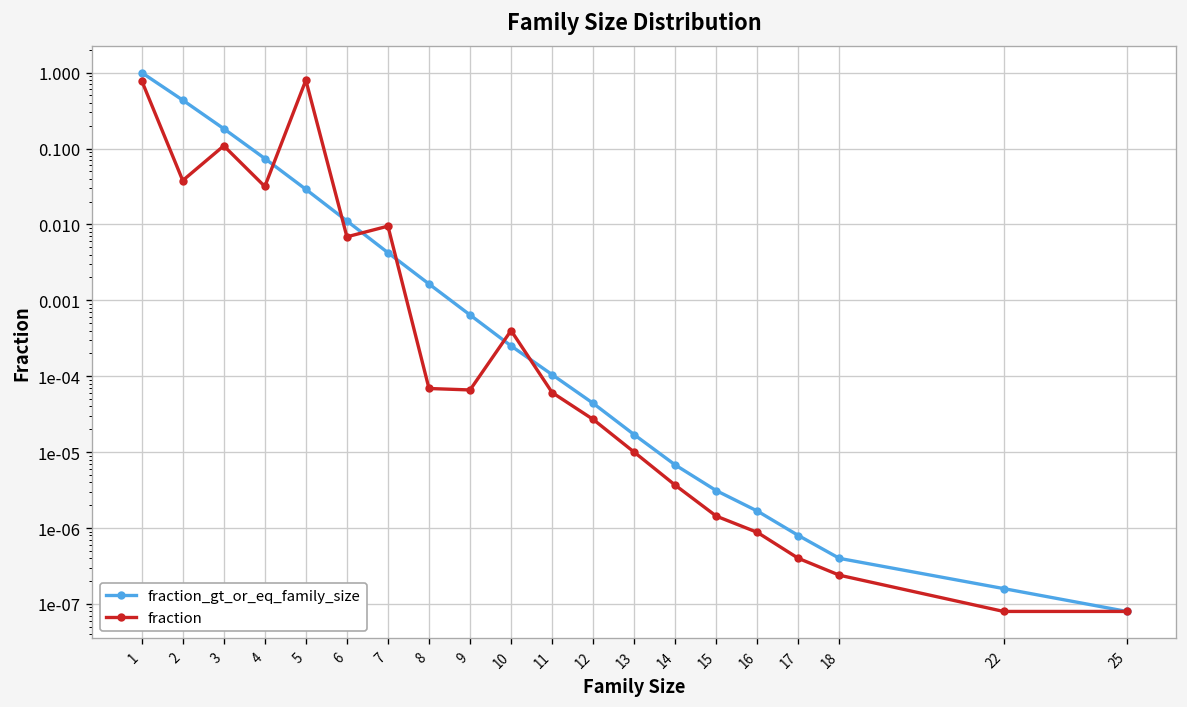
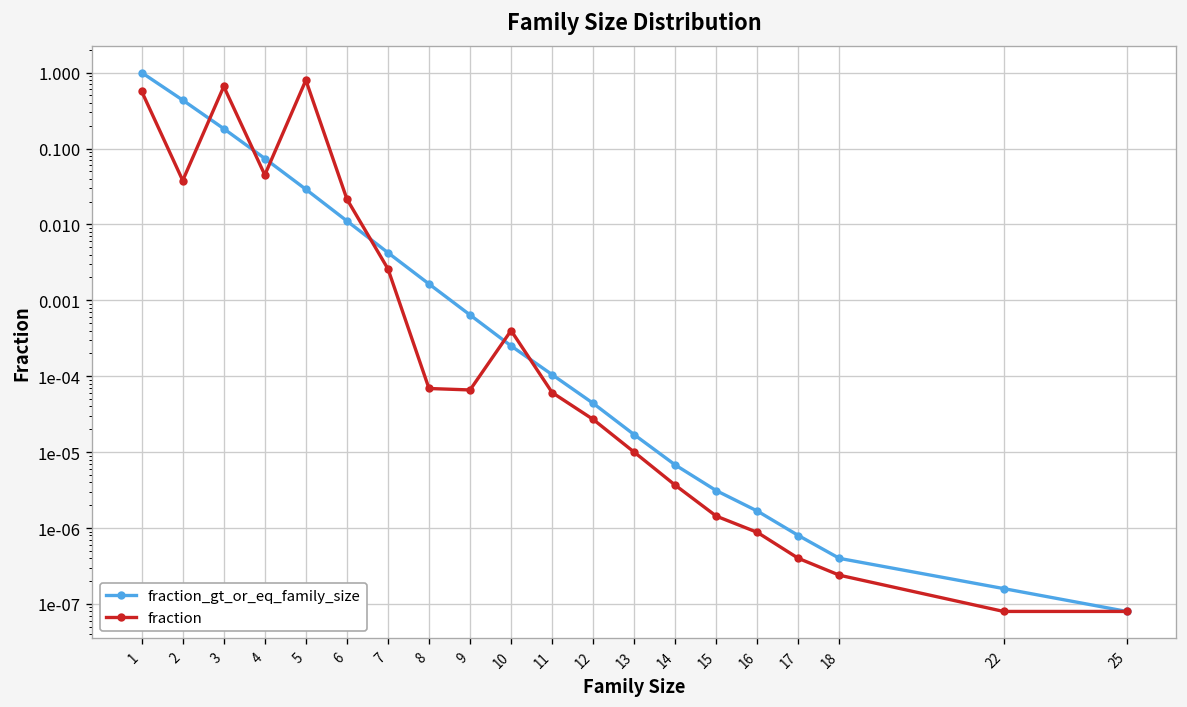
fraction, 1: 0.8 -> 0.6
fraction, 3: 0.11 -> 0.7
fraction, 4: 0.03 -> 0.04
fraction, 6: 0.007 -> 0.022
fraction, 7: 0.009 -> 0.0026
